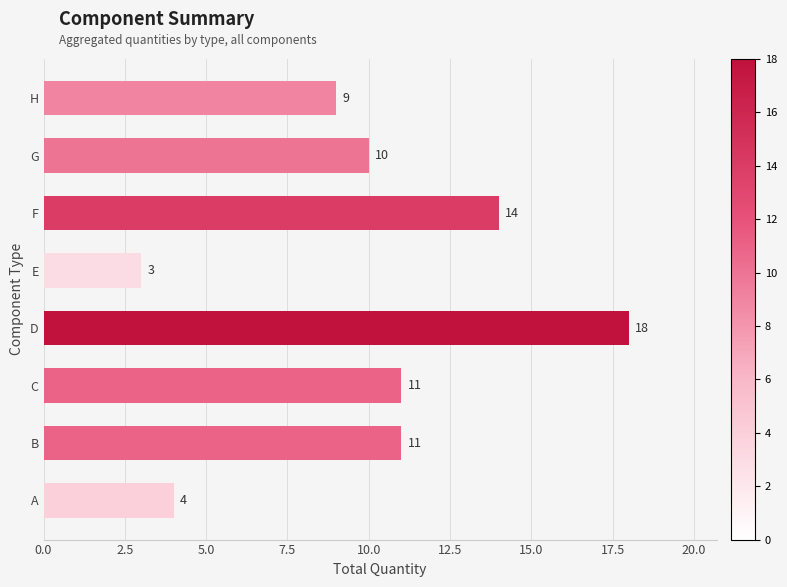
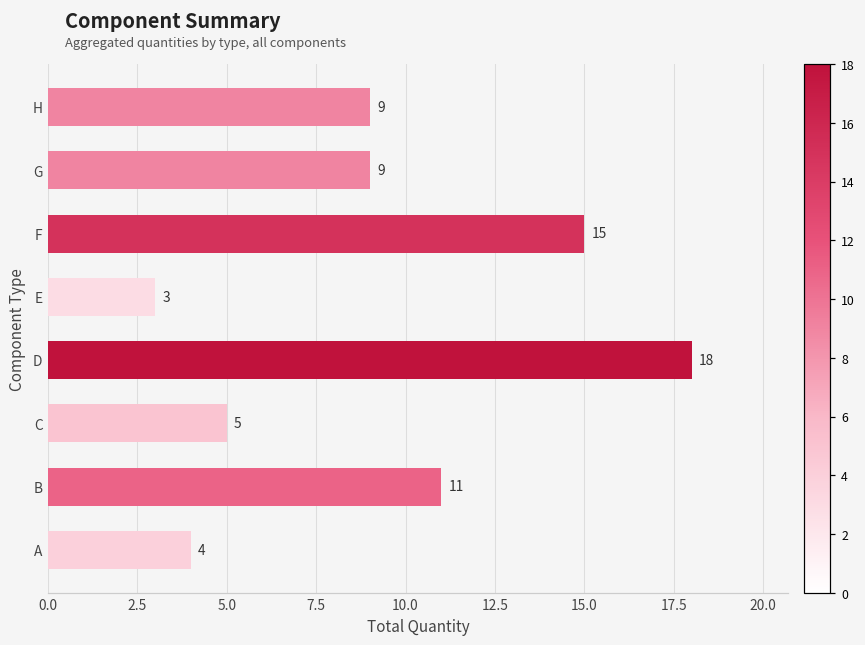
G: 10 -> 9
F: 14 -> 15
C: 11 -> 5
